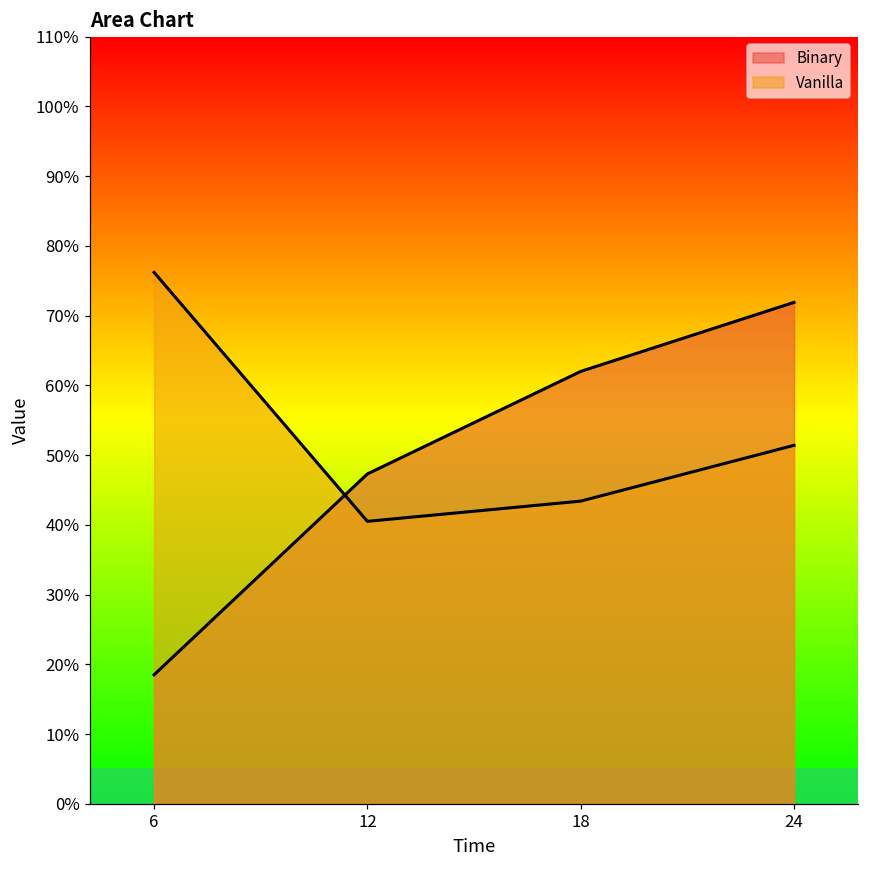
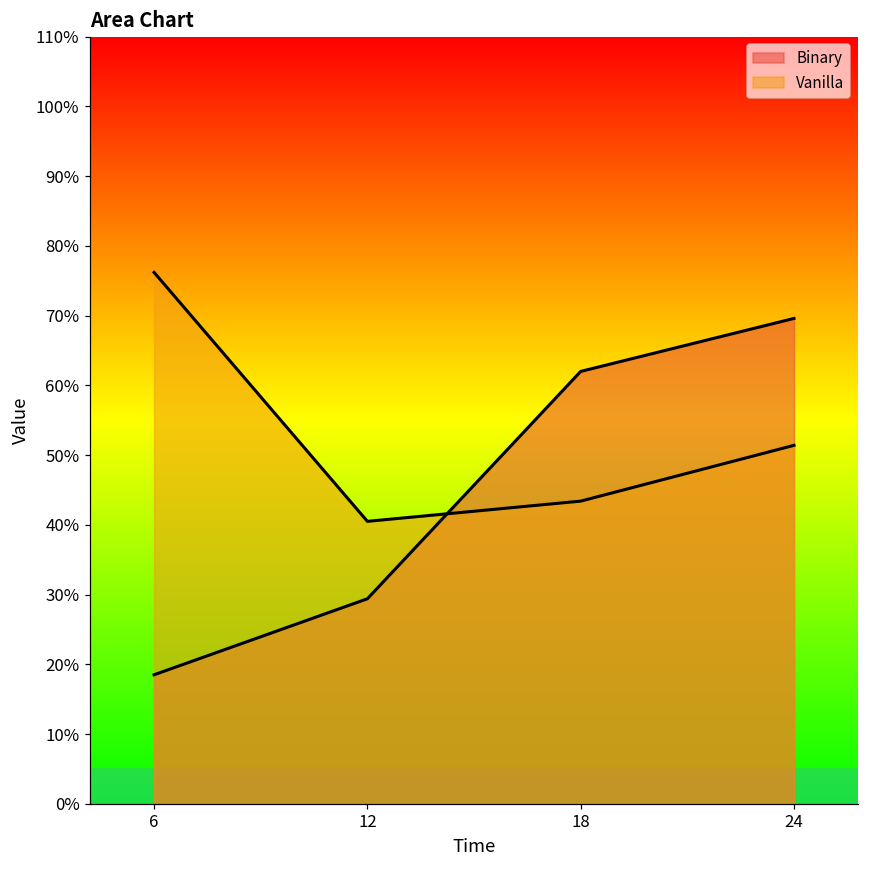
Binary, 12: 47% -> 29%
Binary, 24: 72% -> 70%
